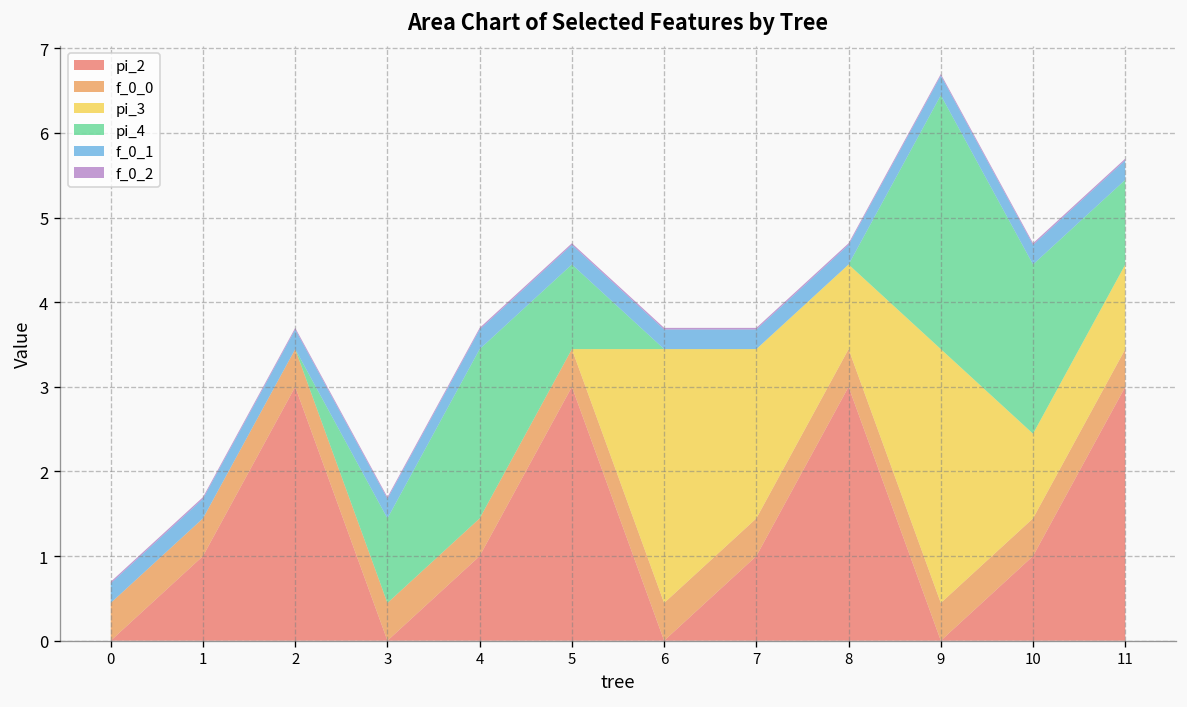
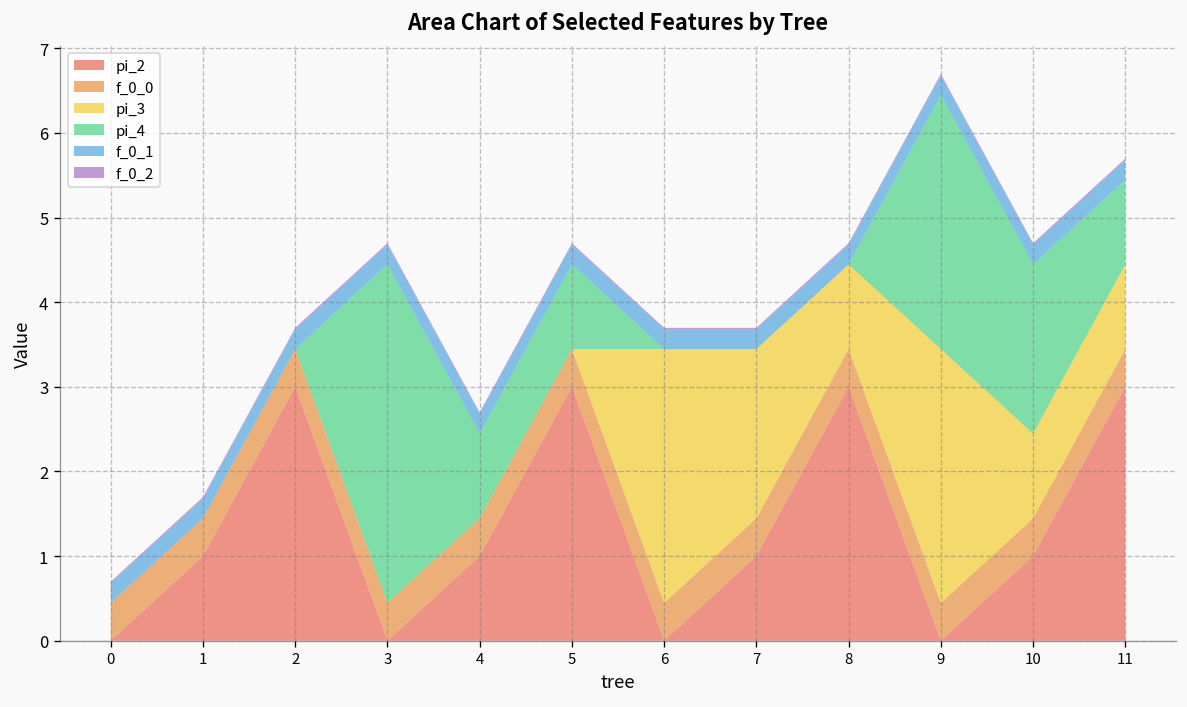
pi_4, 3: 1 -> 4
pi_4, 4: 2 -> 1
